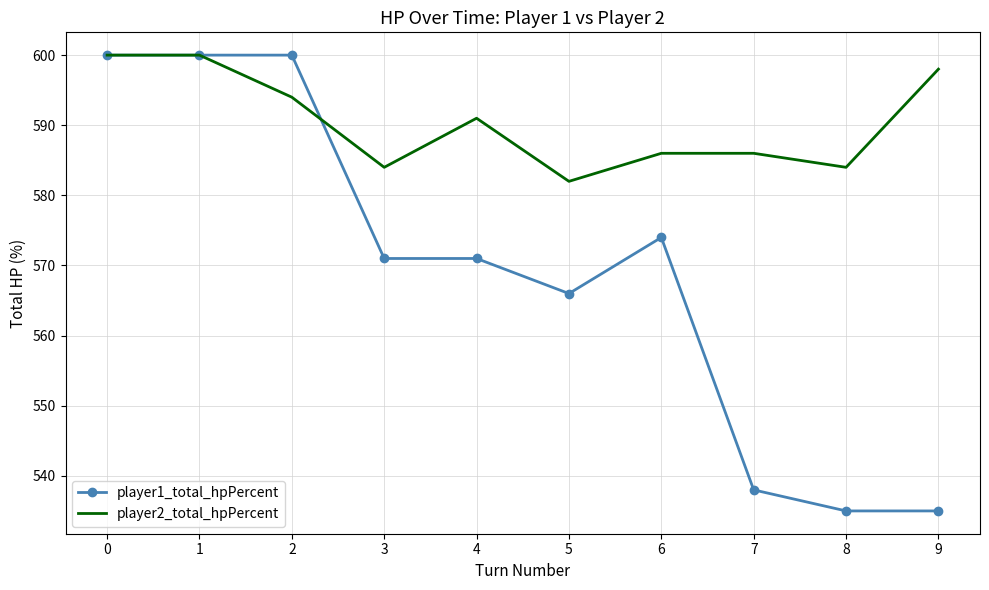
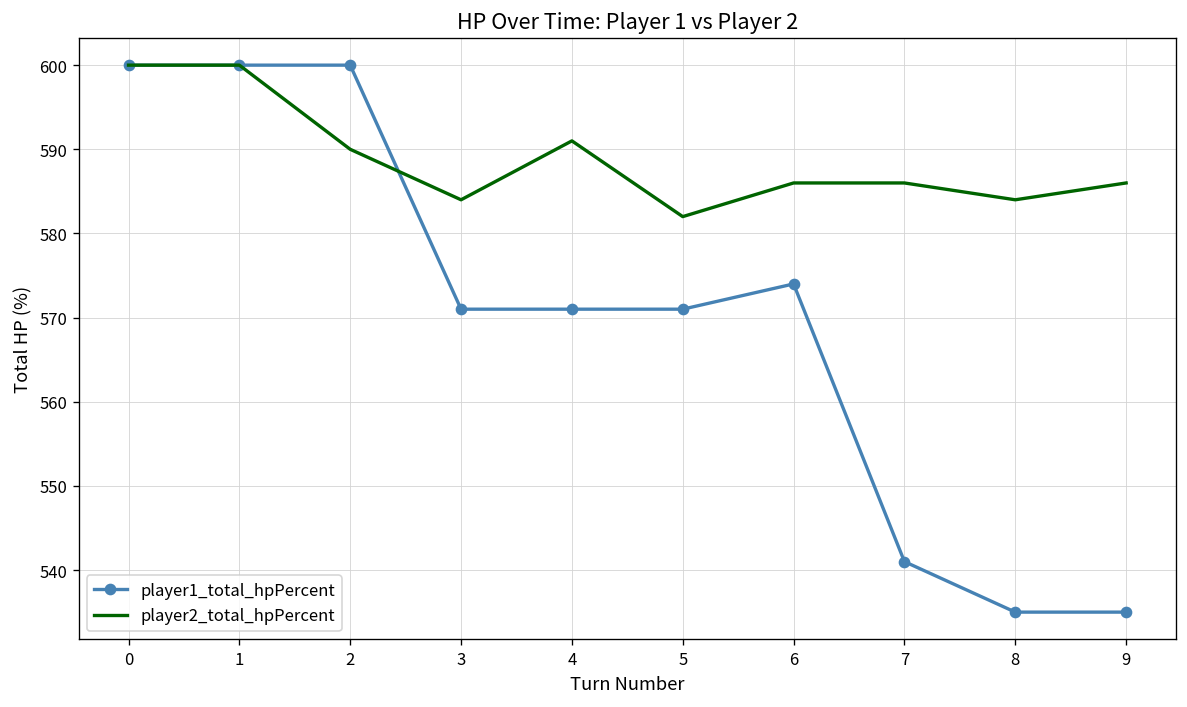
player2_total_hpPercent, 2: 594 -> 590
player1_total_hpPercent, 5: 566 -> 571
player1_total_hpPercent, 7: 538 -> 541
player2_total_hpPercent, 9: 598 -> 586
